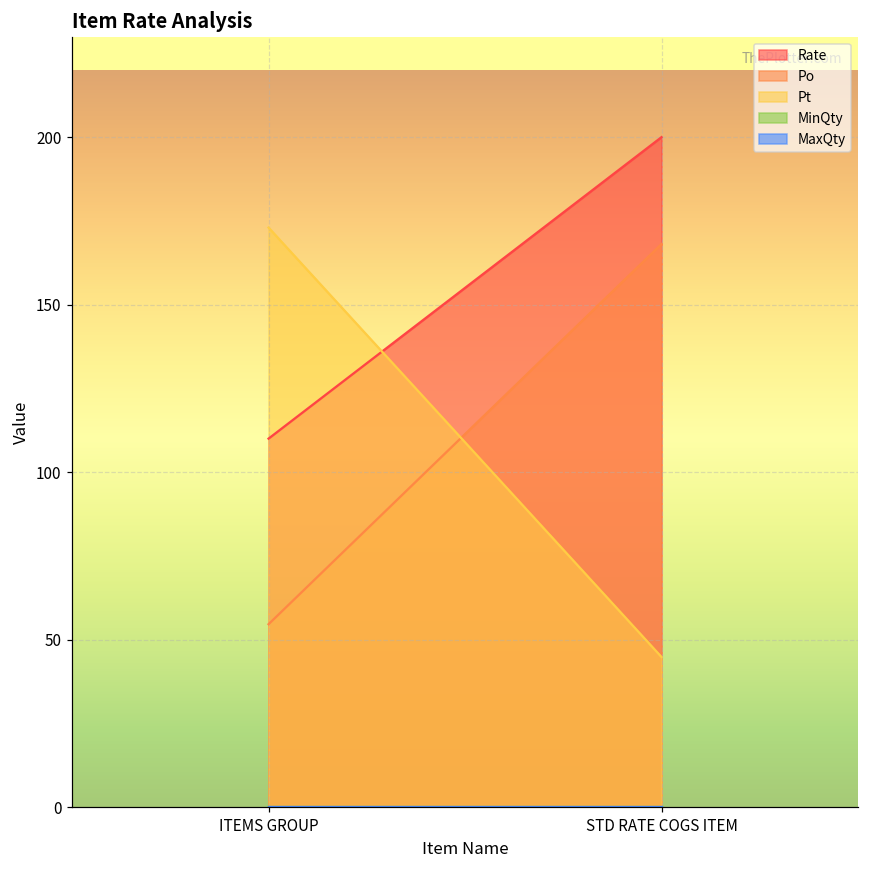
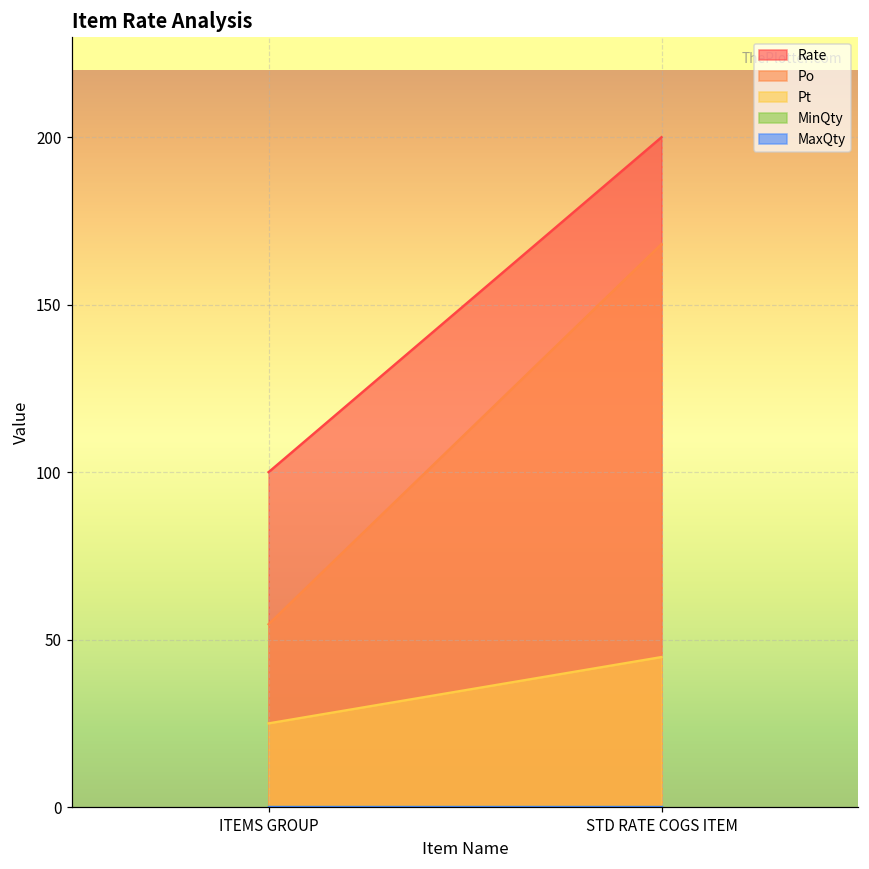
Rate, ITEMS GROUP: 110 -> 100
Pt, ITEMS GROUP: 173 -> 25
